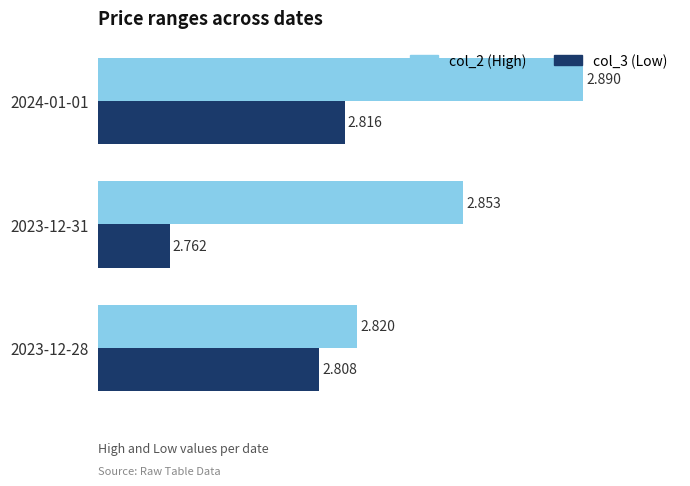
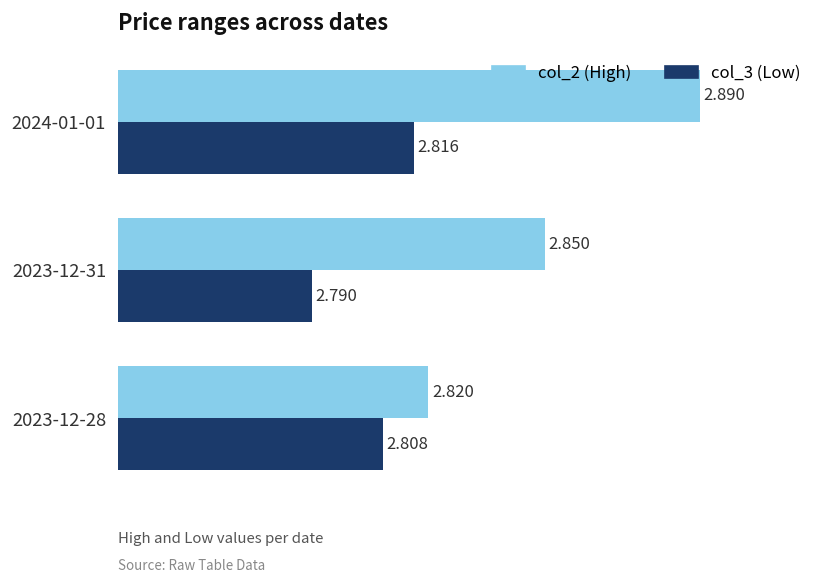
col_2 (High), 2023-12-31: 2.853 -> 2.850
col_3 (Low), 2023-12-31: 2.762 -> 2.790
